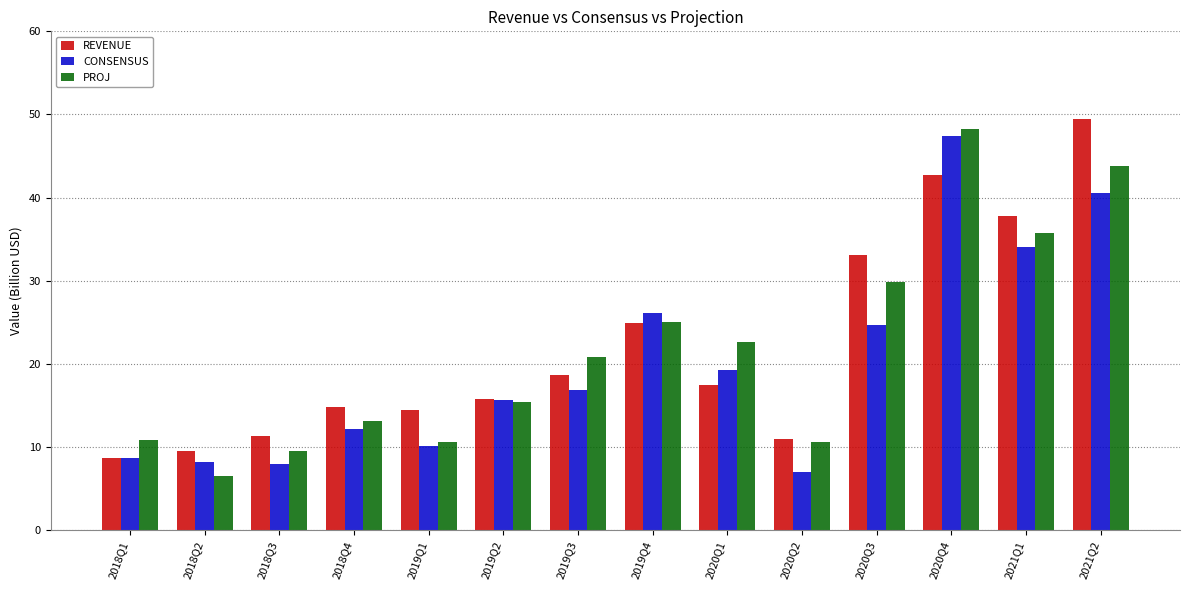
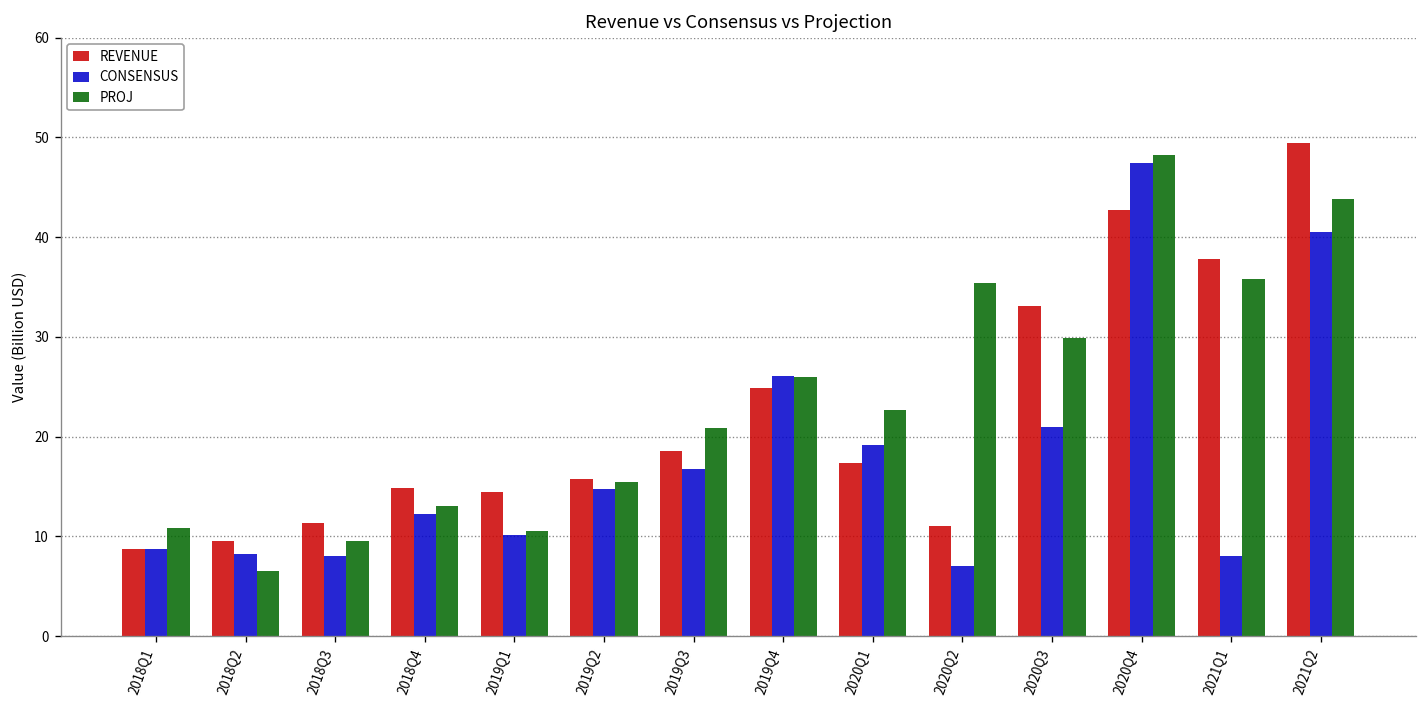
CONSENSUS, 2019Q2: 16 -> 15
PROJ, 2019Q4: 25 -> 26
PROJ, 2020Q2: 11 -> 35
CONSENSUS, 2020Q3: 25 -> 21
CONSENSUS, 2021Q1: 34 -> 8
